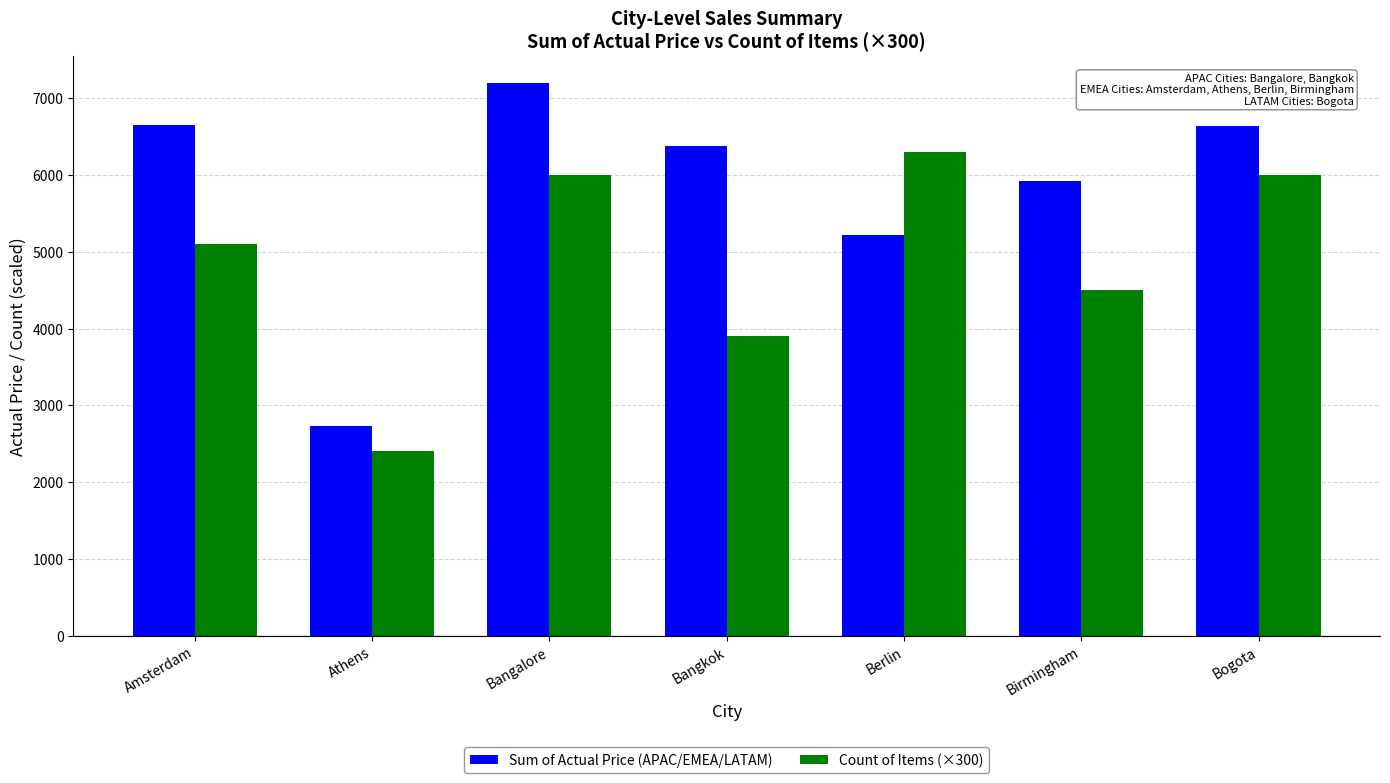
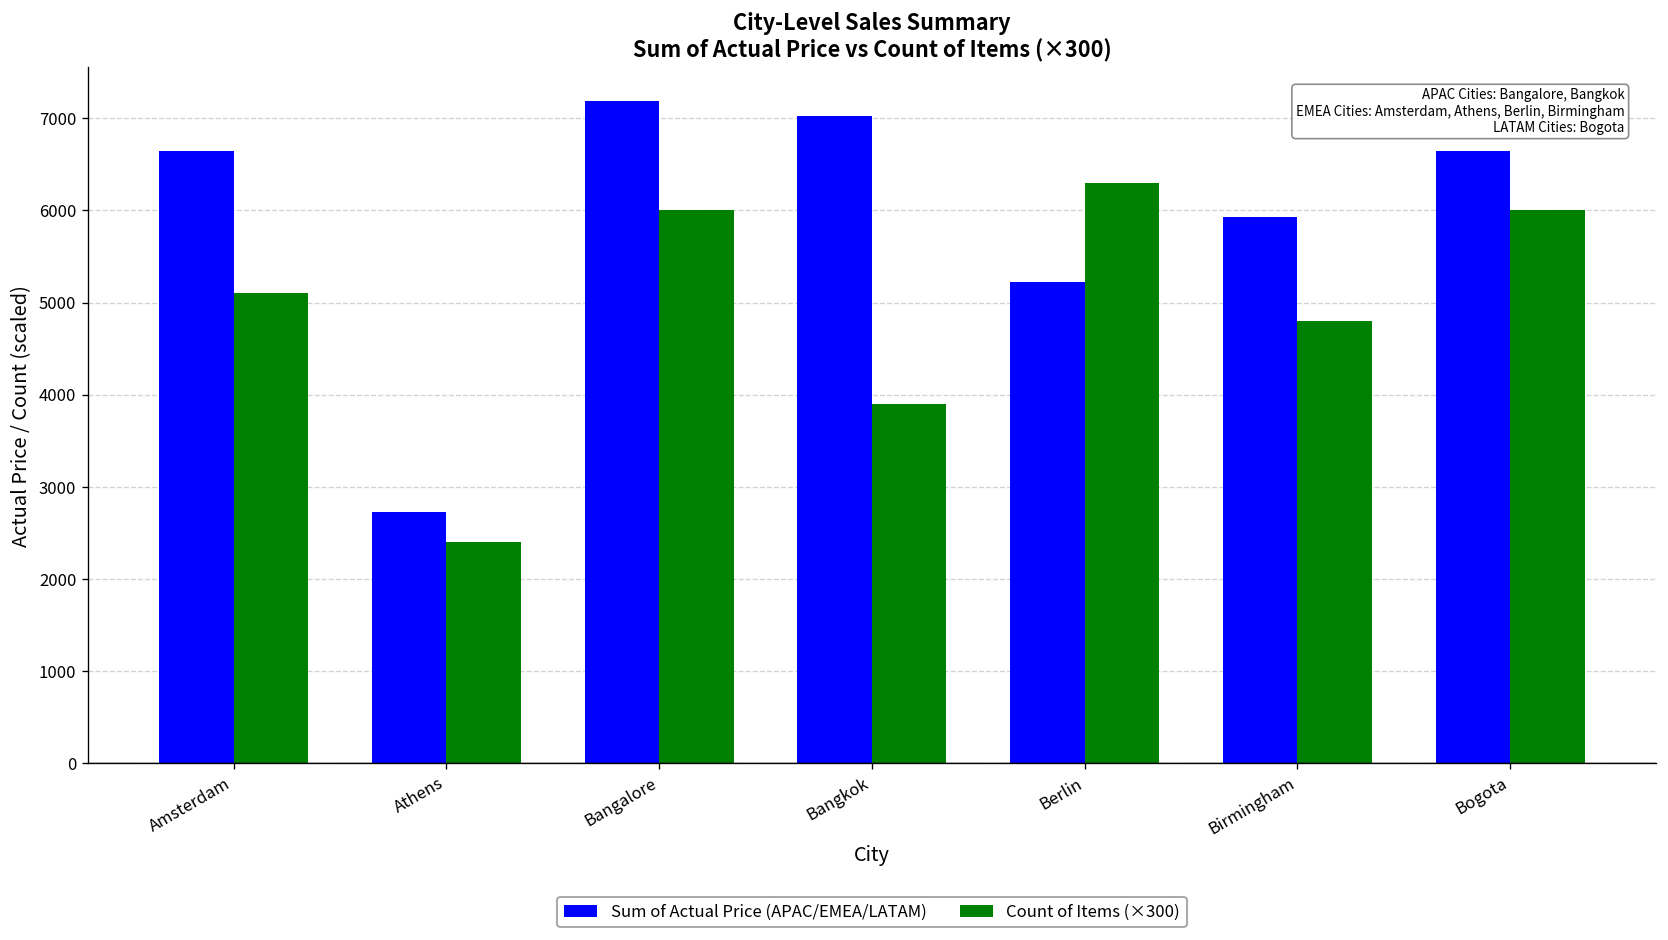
Sum of Actual Price (APAC/EMEA/LATAM), Bangkok: 6400 -> 7000
Count of Items (×300), Birmingham: 4500 -> 4800
